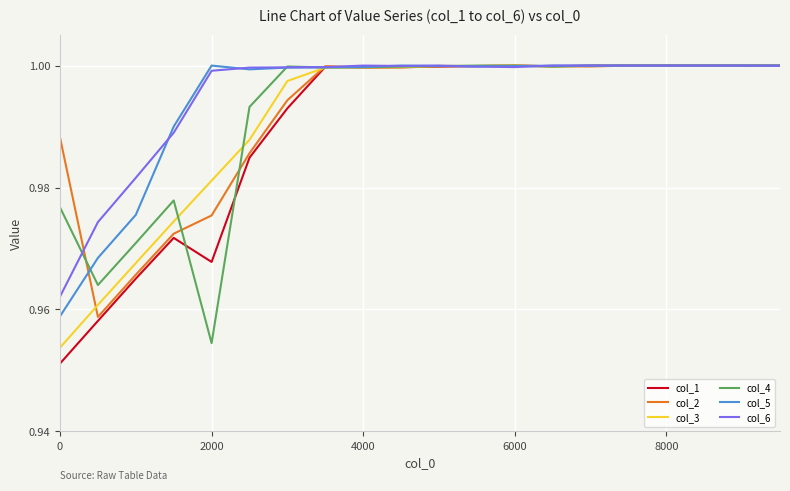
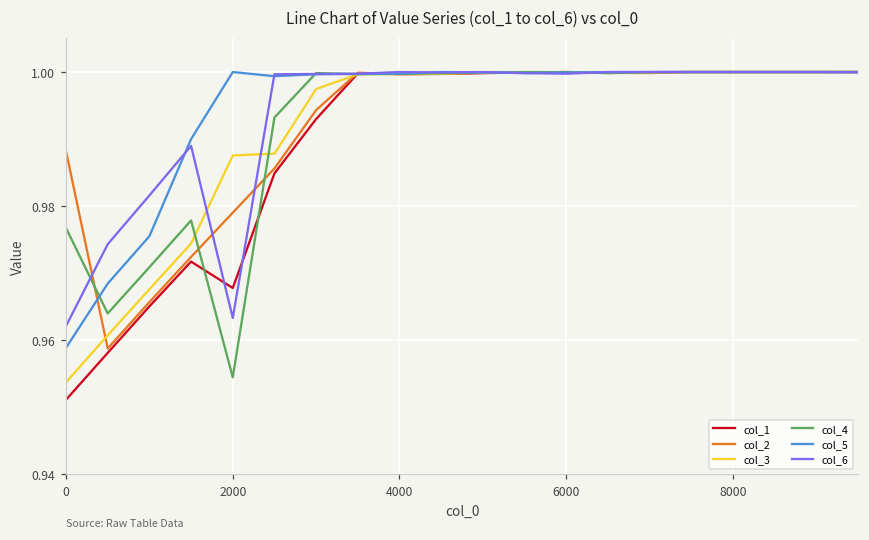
col_2, 2000: 0.975 -> 0.979
col_3, 2000: 0.981 -> 0.988
col_6, 2000: 0.999 -> 0.963
